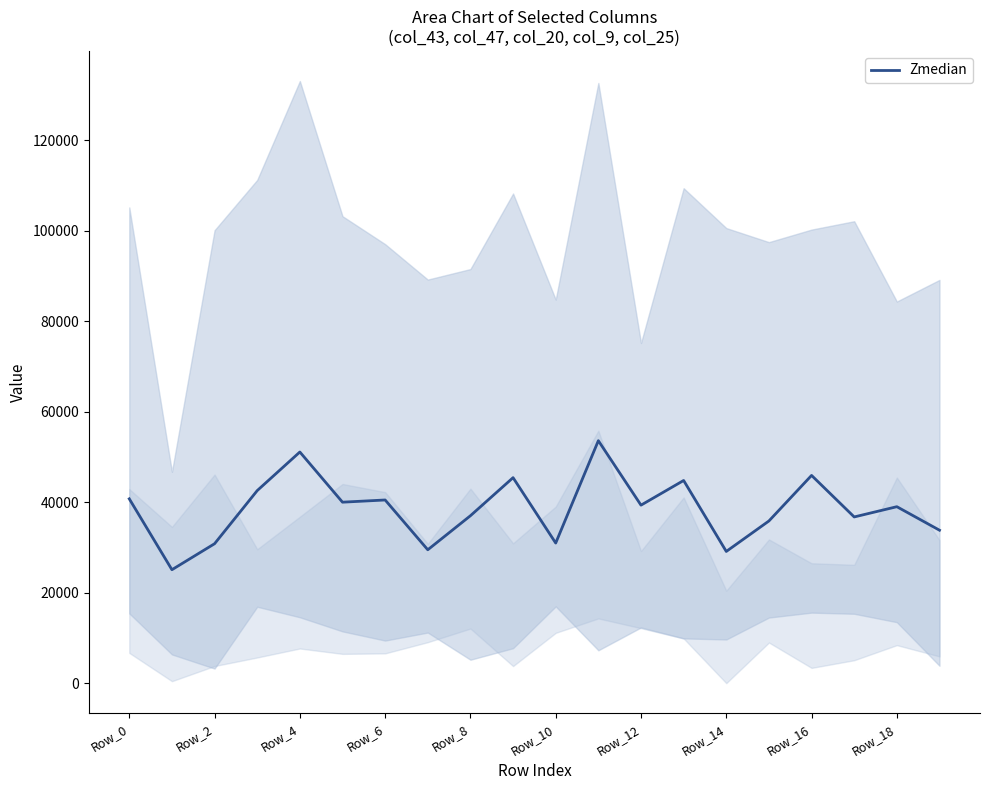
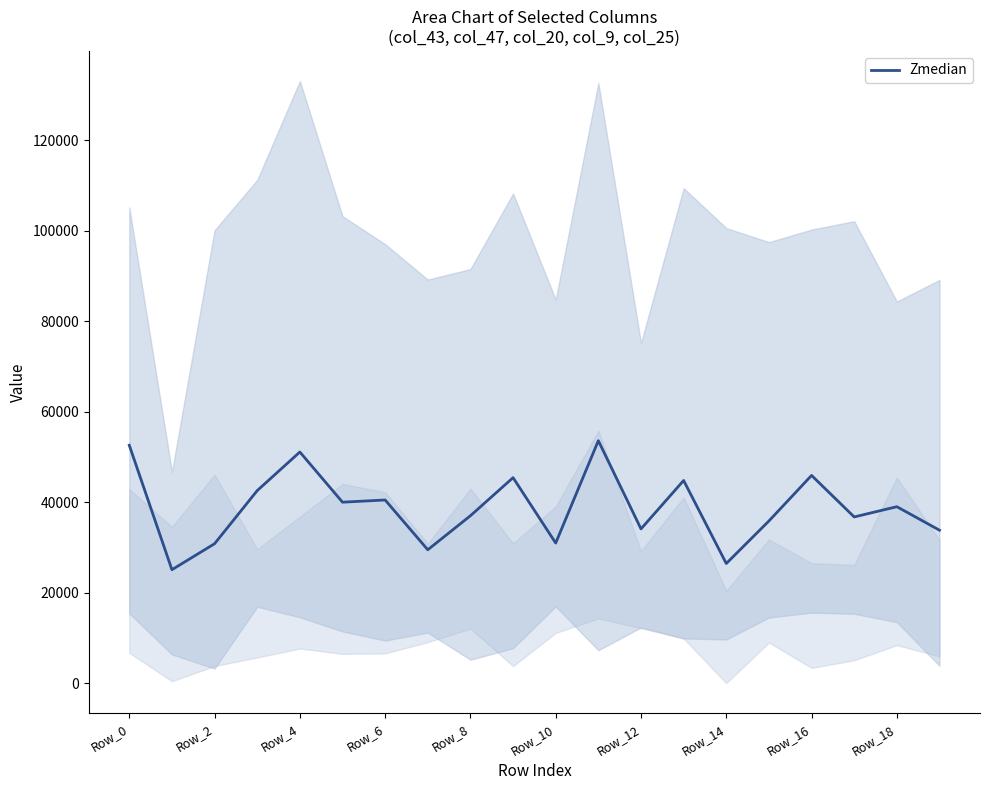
Zmedian, Row_0: 41000 -> 53000
Zmedian, Row_12: 39000 -> 34000
Zmedian, Row_14: 29000 -> 26000
